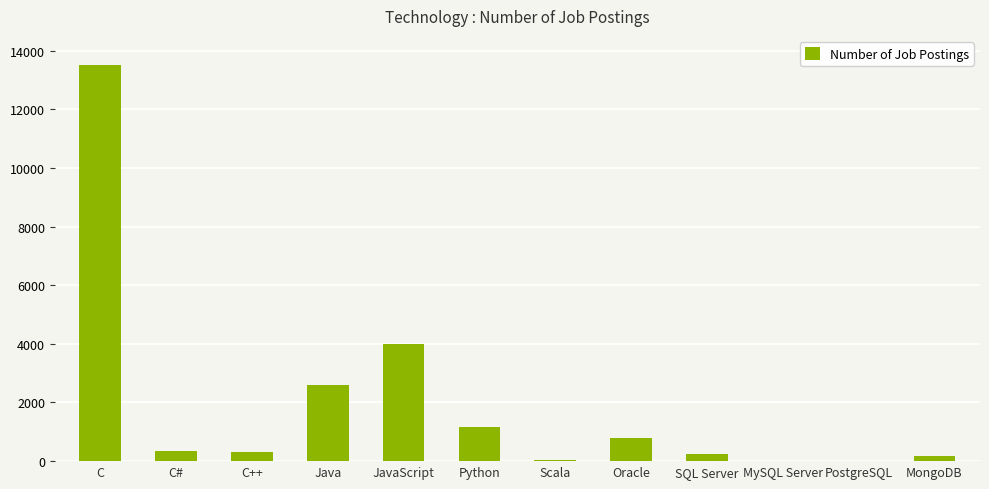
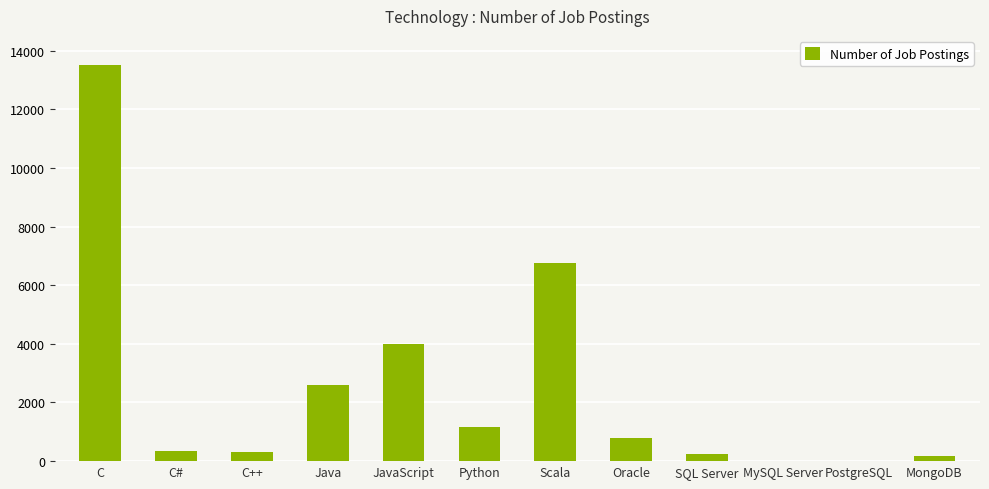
Scala: 0 -> 6800
